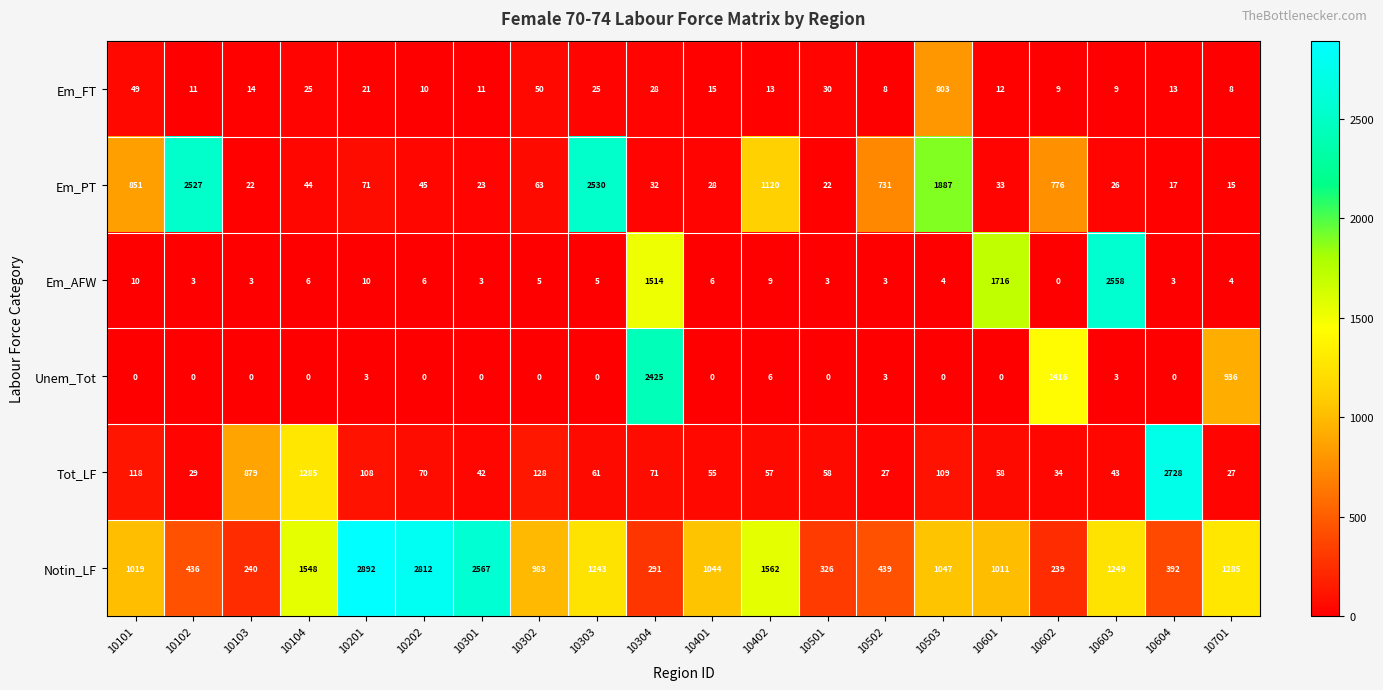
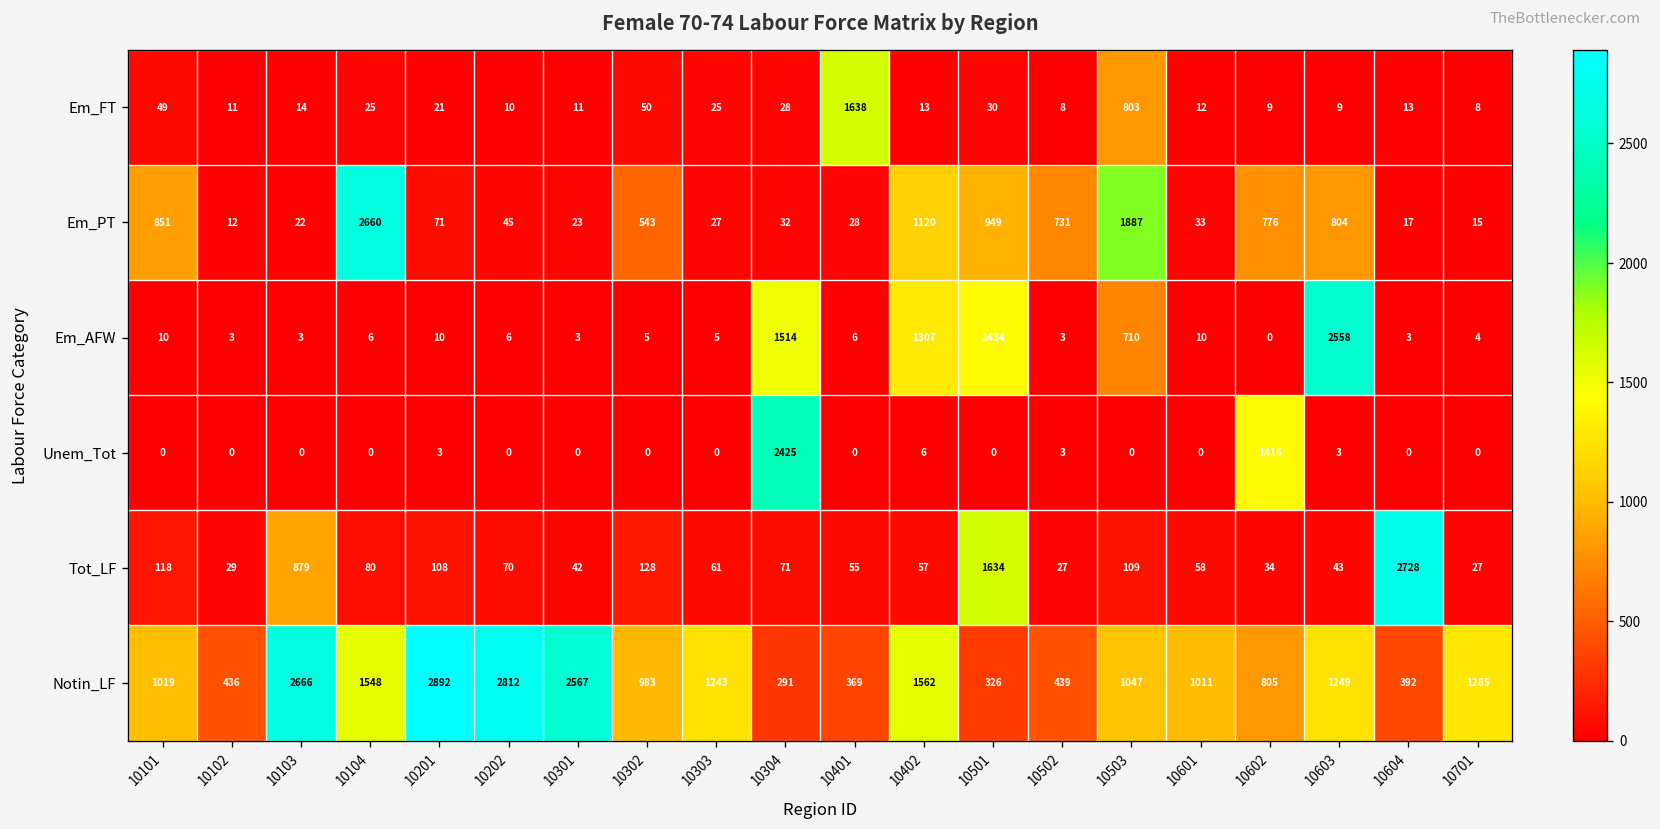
Em_FT, 10401: 15 -> 1638
Em_PT, 10102: 2527 -> 12
Em_PT, 10104: 44 -> 2660
Em_PT, 10302: 63 -> 543
Em_PT, 10303: 2530 -> 27
Em_PT, 10501: 22 -> 949
Em_PT, 10603: 26 -> 804
Em_AFW, 10402: 9 -> 1307
Em_AFW, 10501: 3 -> 1434
Em_AFW, 10503: 4 -> 710
Em_AFW, 10601: 1716 -> 10
Unem_Tot, 10701: 936 -> 0
Tot_LF, 10104: 1285 -> 80
Tot_LF, 10501: 58 -> 1634
Notin_LF, 10103: 240 -> 2666
Notin_LF, 10401: 1044 -> 369
Notin_LF, 10602: 239 -> 805
